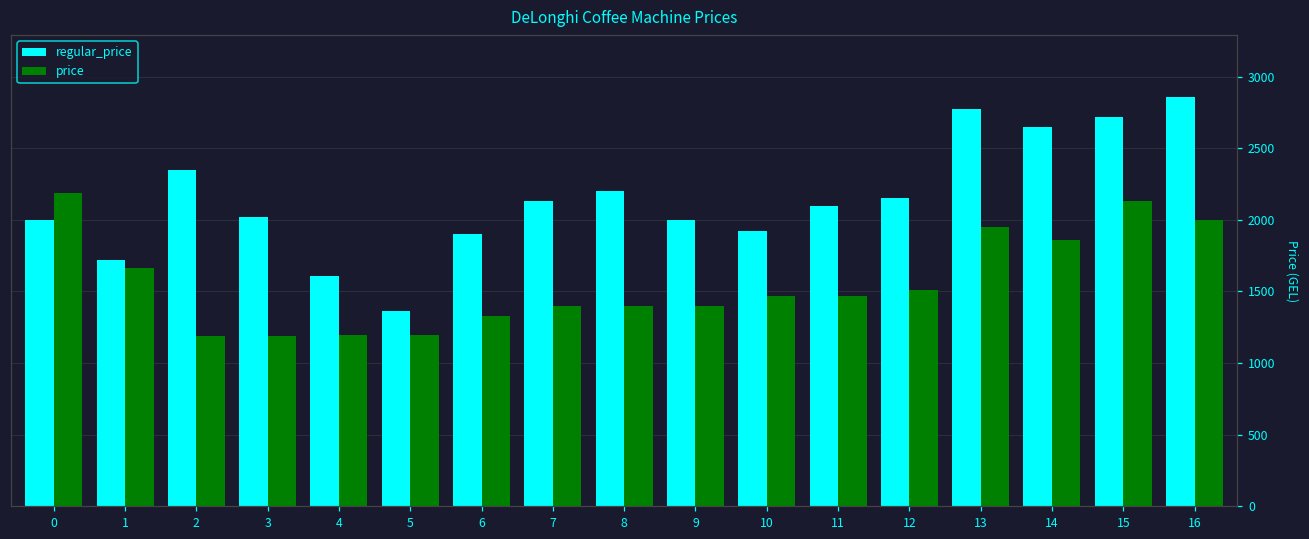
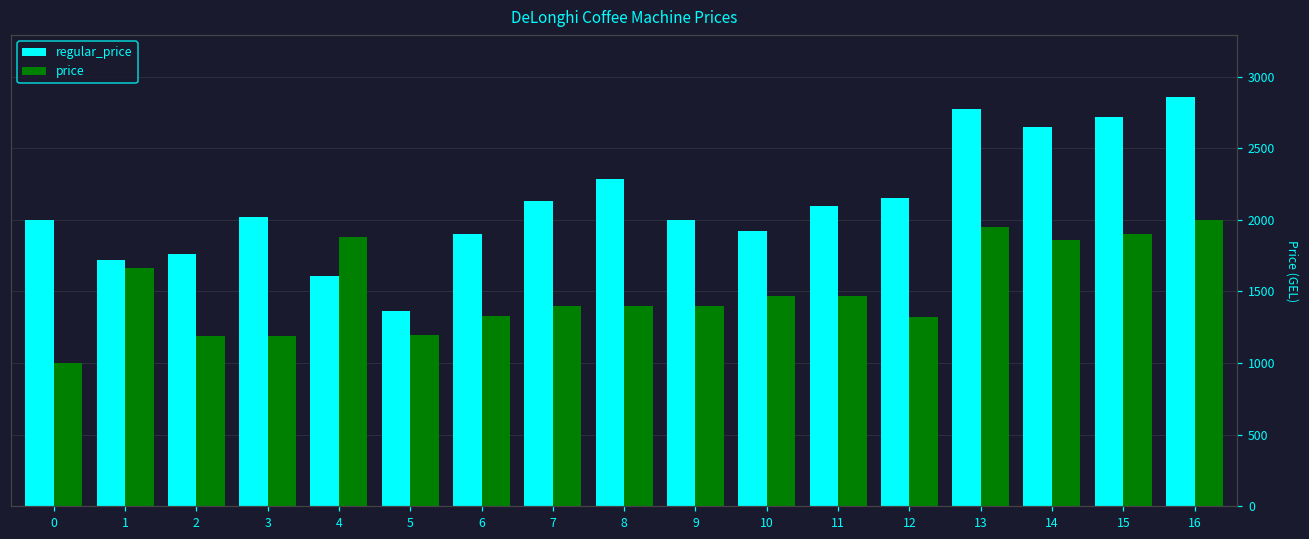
price, 0: 2190 -> 1000
regular_price, 2: 2350 -> 1760
price, 4: 1200 -> 1880
regular_price, 8: 2200 -> 2290
price, 12: 1510 -> 1320
price, 15: 2130 -> 1900
